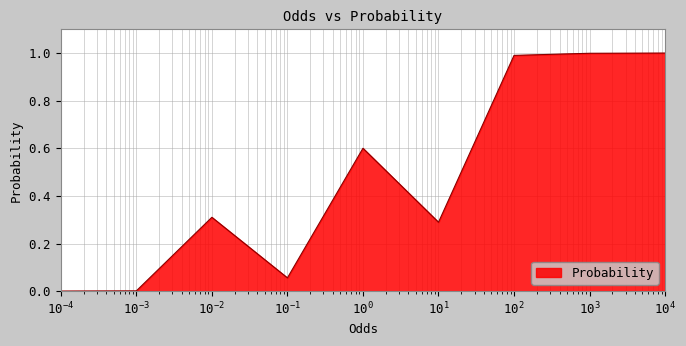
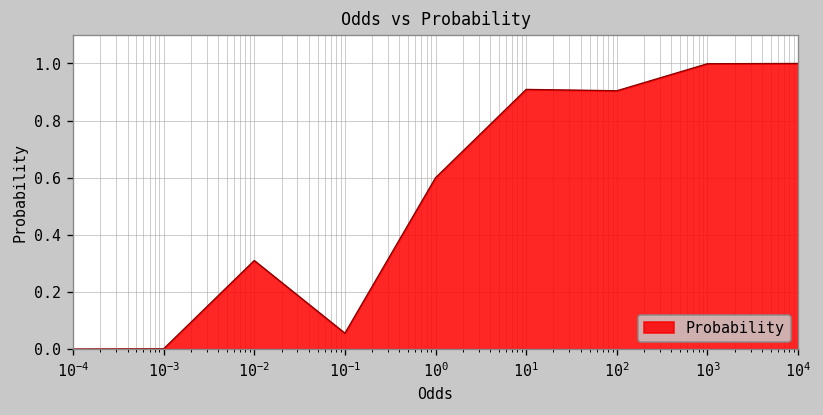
10^1: 0.29 -> 0.91
10^2: 0.99 -> 0.90
